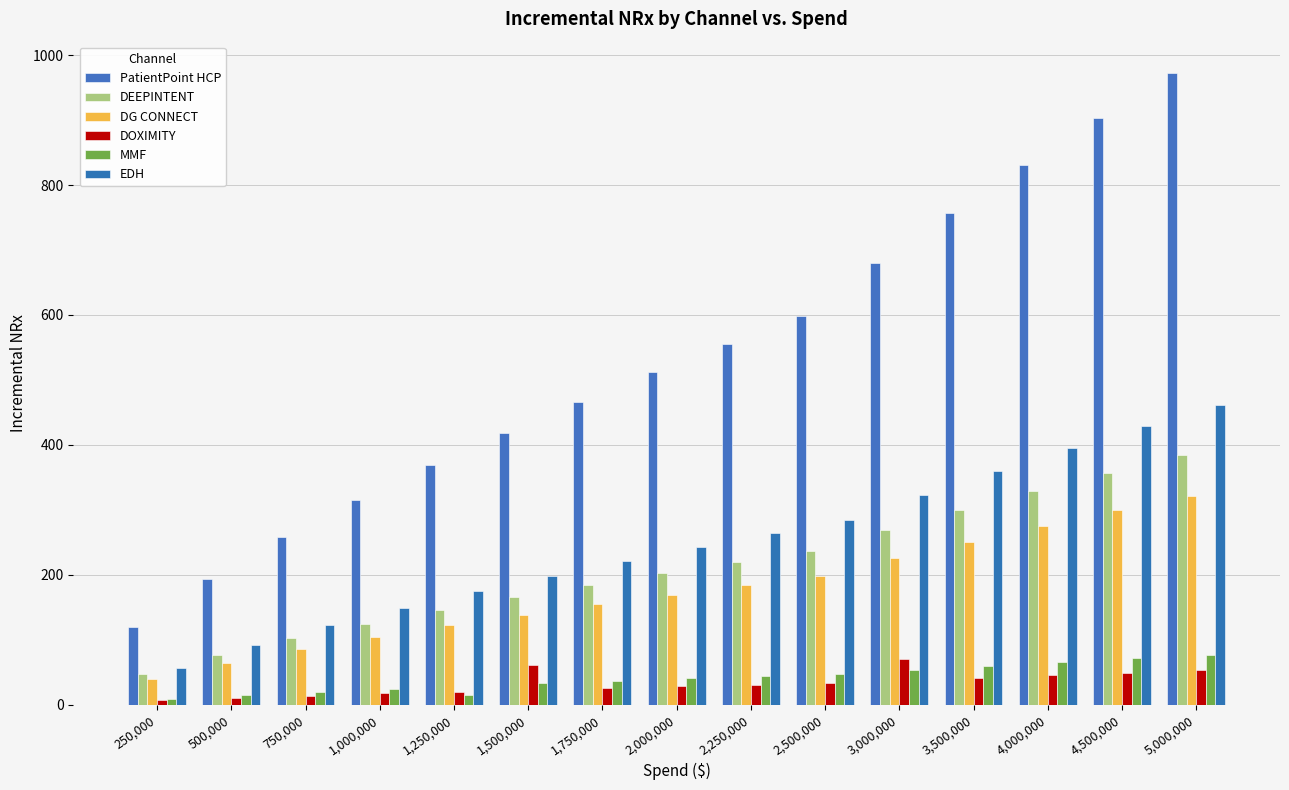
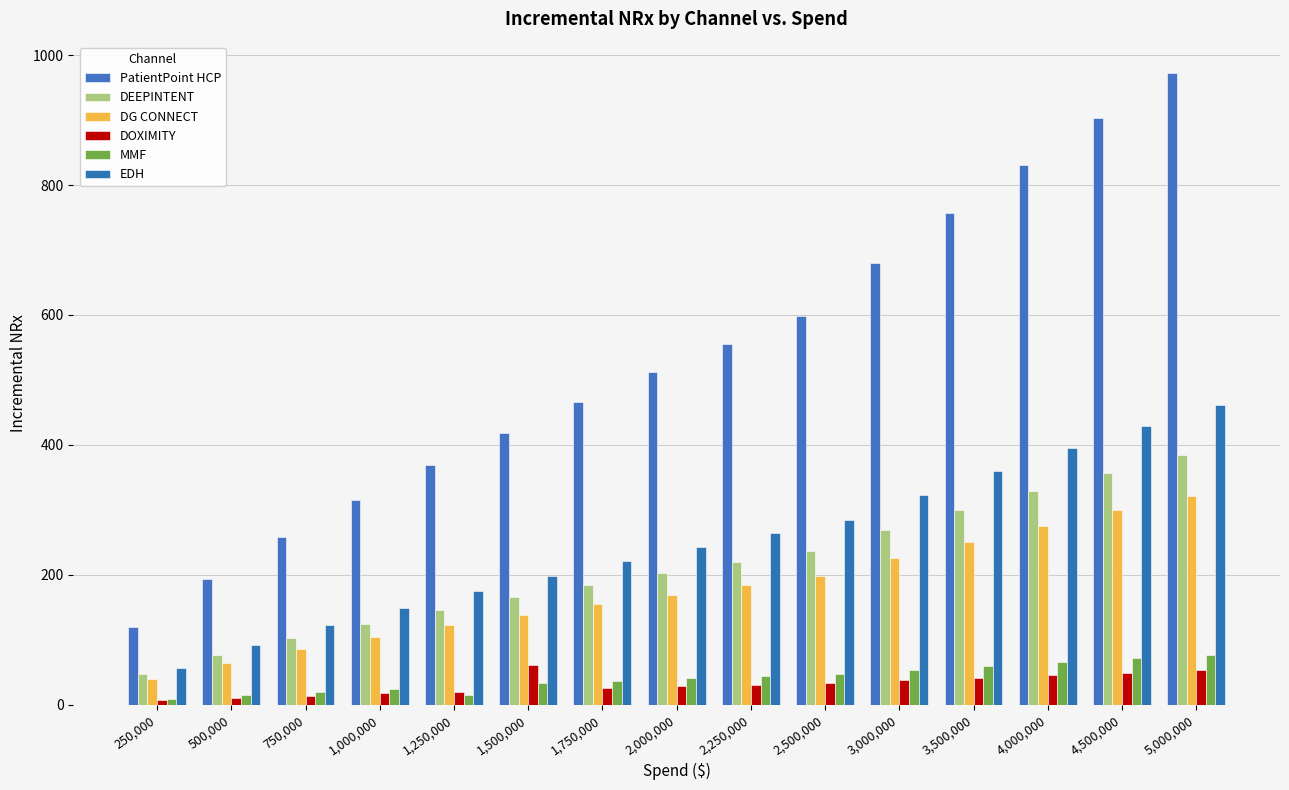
DOXIMITY, 3,000,000: 70 -> 40
